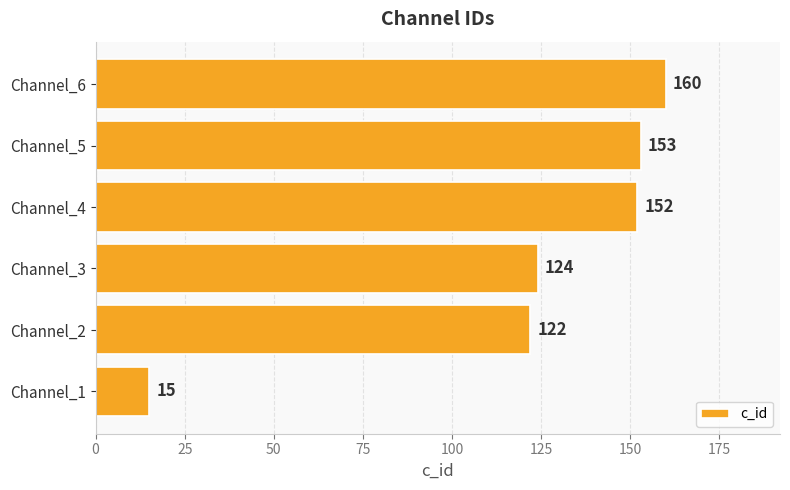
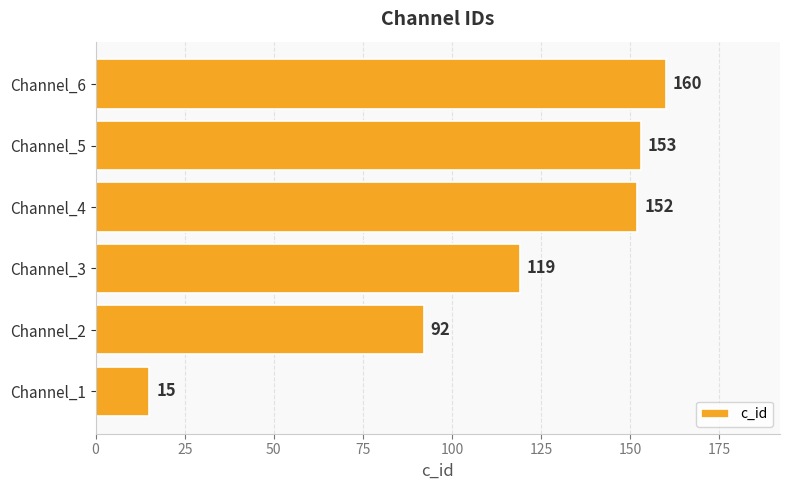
Channel_3: 124 -> 119
Channel_2: 122 -> 92
